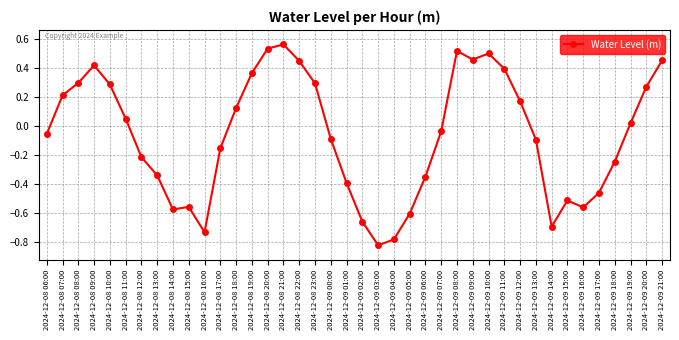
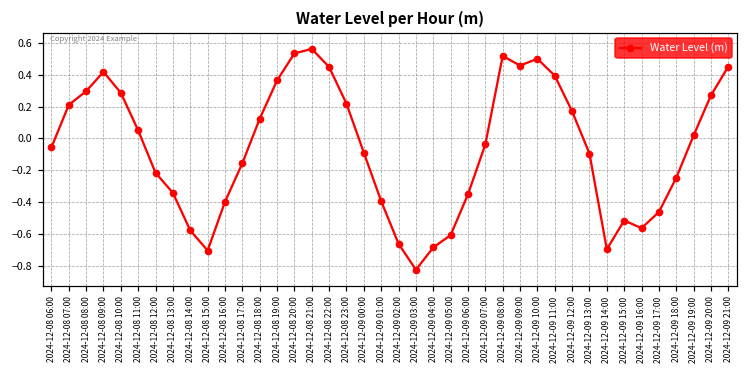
2024-12-08 15:00: -0.56 -> -0.70
2024-12-08 16:00: -0.73 -> -0.40
2024-12-08 23:00: 0.29 -> 0.22
2024-12-09 04:00: -0.78 -> -0.68
